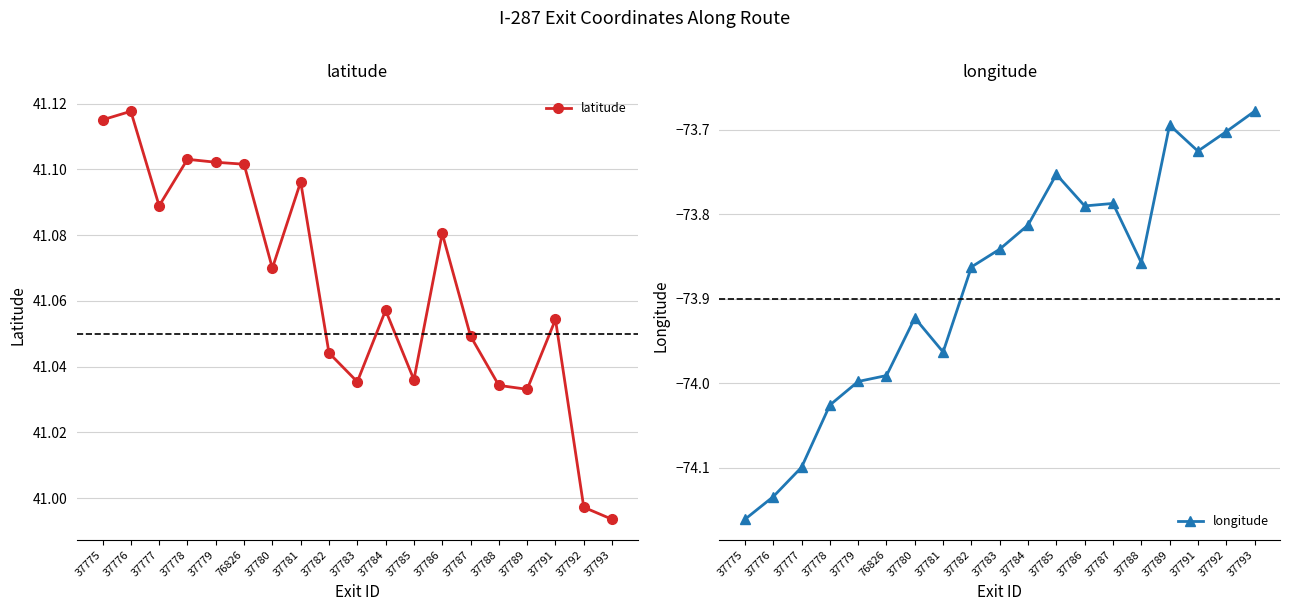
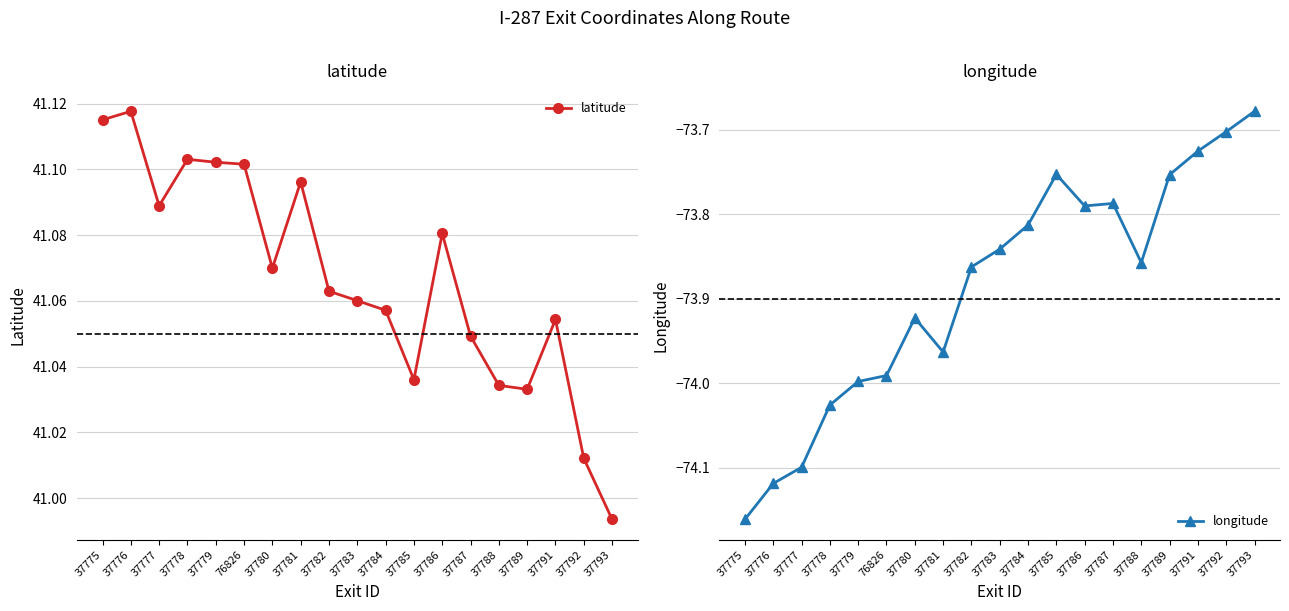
latitude, 37782: 41.044 -> 41.063
latitude, 37783: 41.035 -> 41.060
latitude, 37792: 40.997 -> 41.012
longitude, 37776: -74.13 -> -74.12
longitude, 37789: -73.69 -> -73.75
